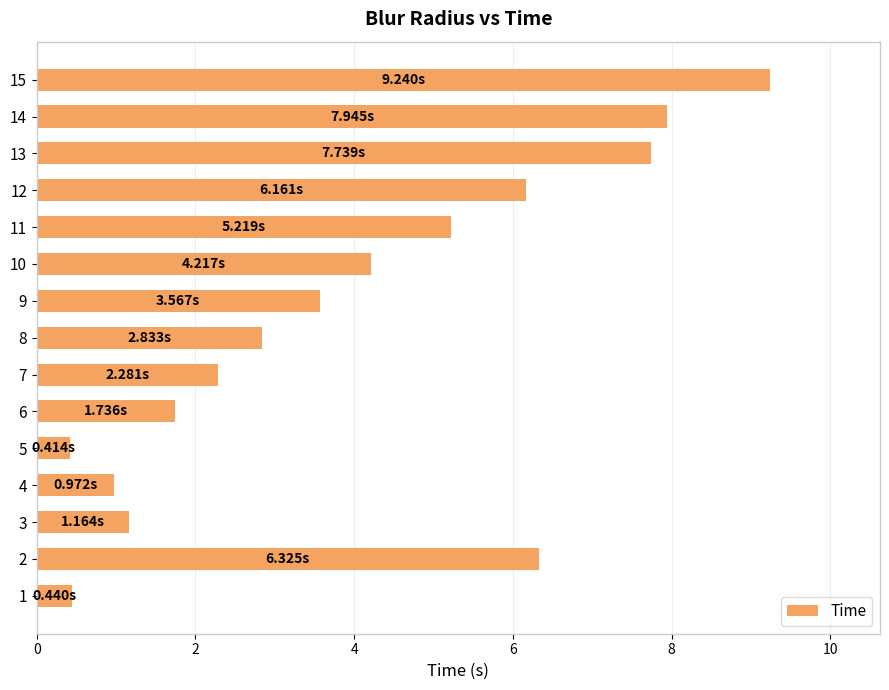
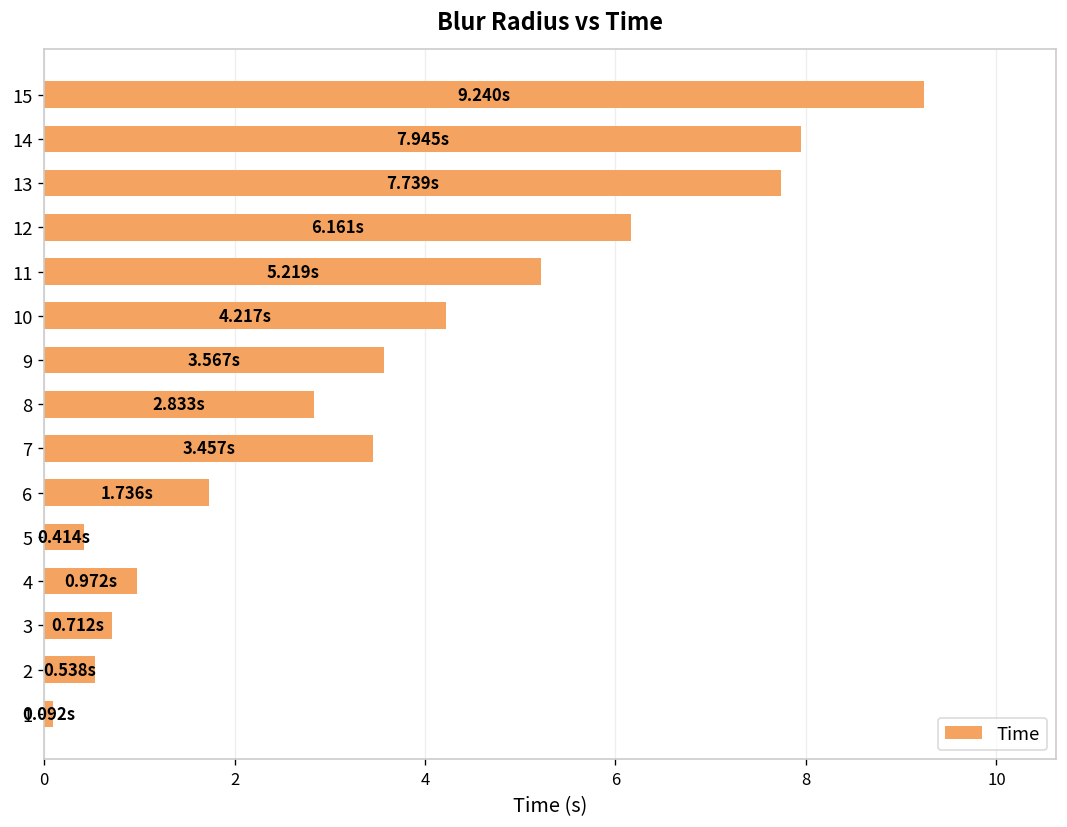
7: 2.281s -> 3.457s
3: 1.164s -> 0.712s
2: 6.325s -> 0.538s
1: 0.440s -> 0.092s
